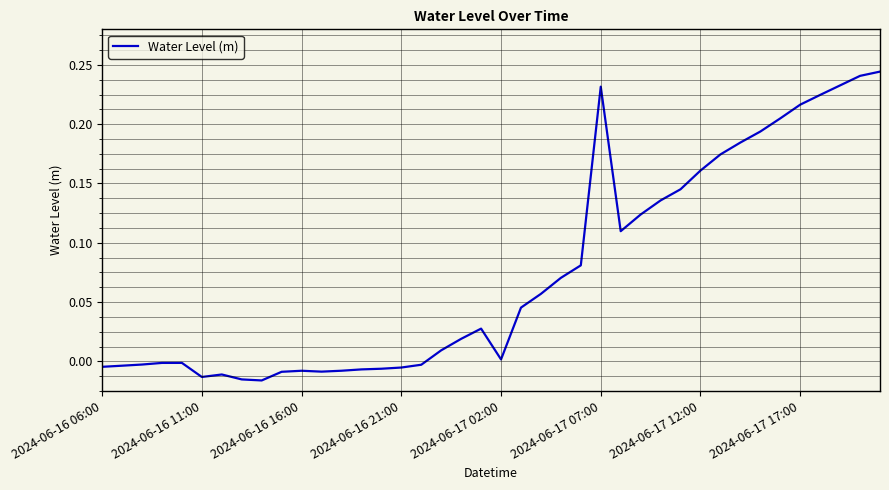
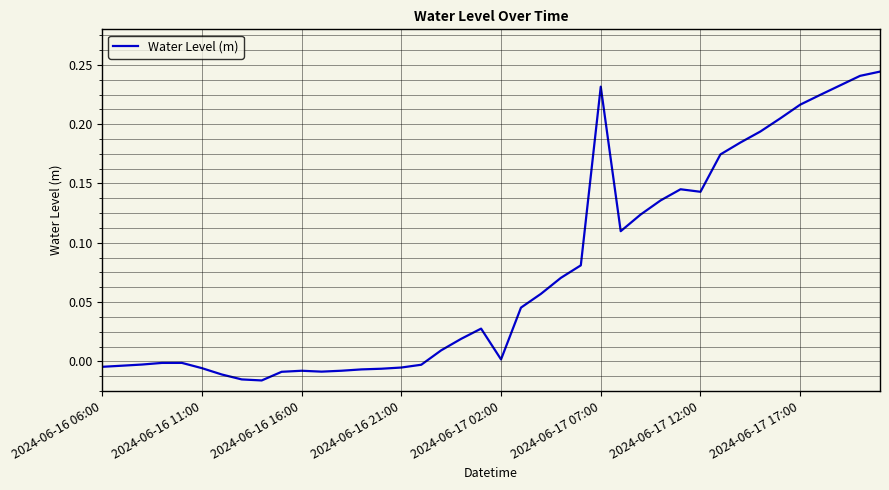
2024-06-16 11:00: -0.013 -> -0.006
2024-06-17 12:00: 0.161 -> 0.143
